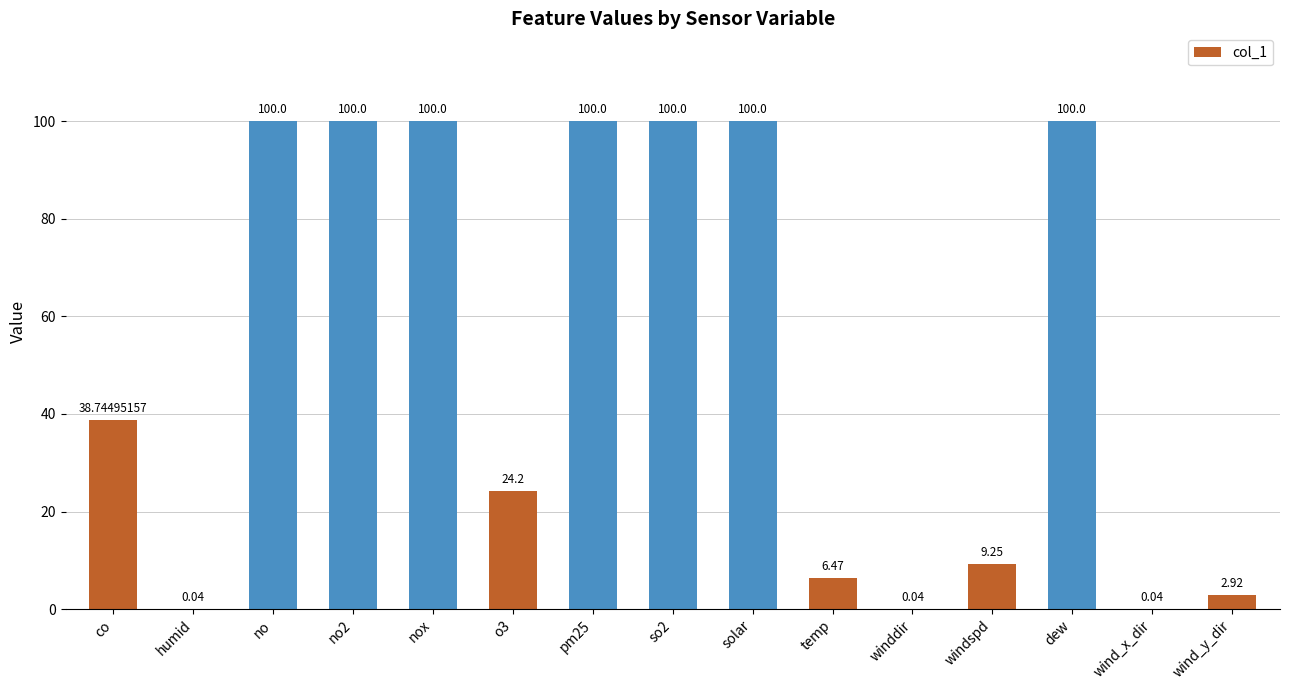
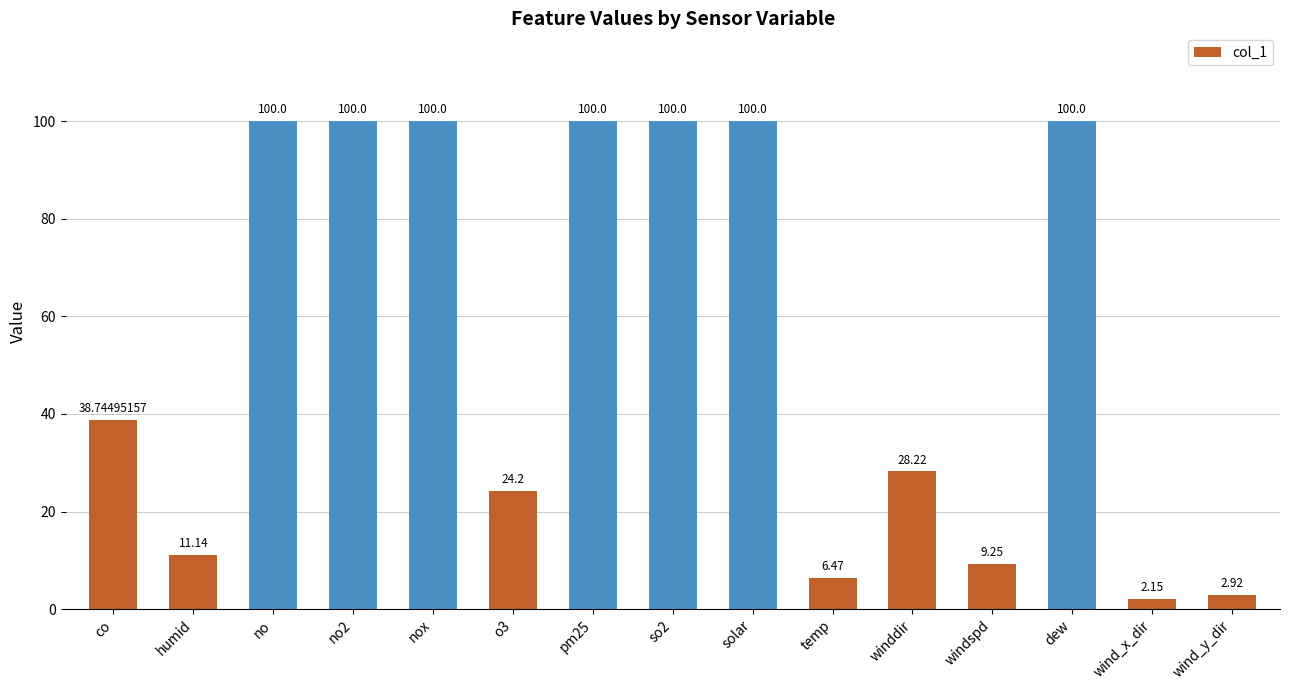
humid: 0.04 -> 11.14
winddir: 0.04 -> 28.22
wind_x_dir: 0.04 -> 2.15
